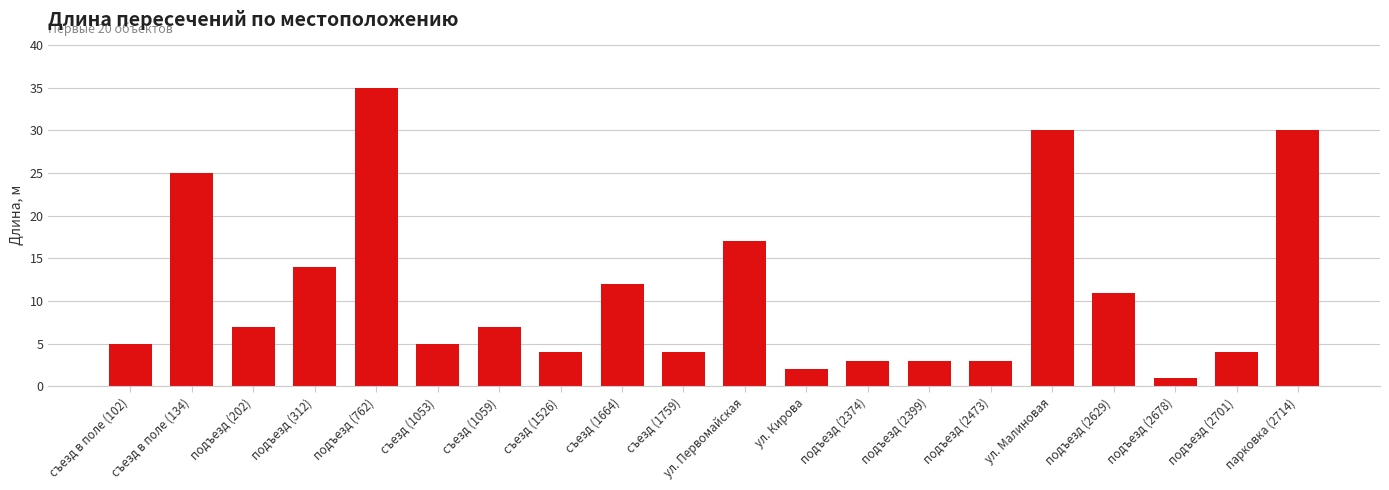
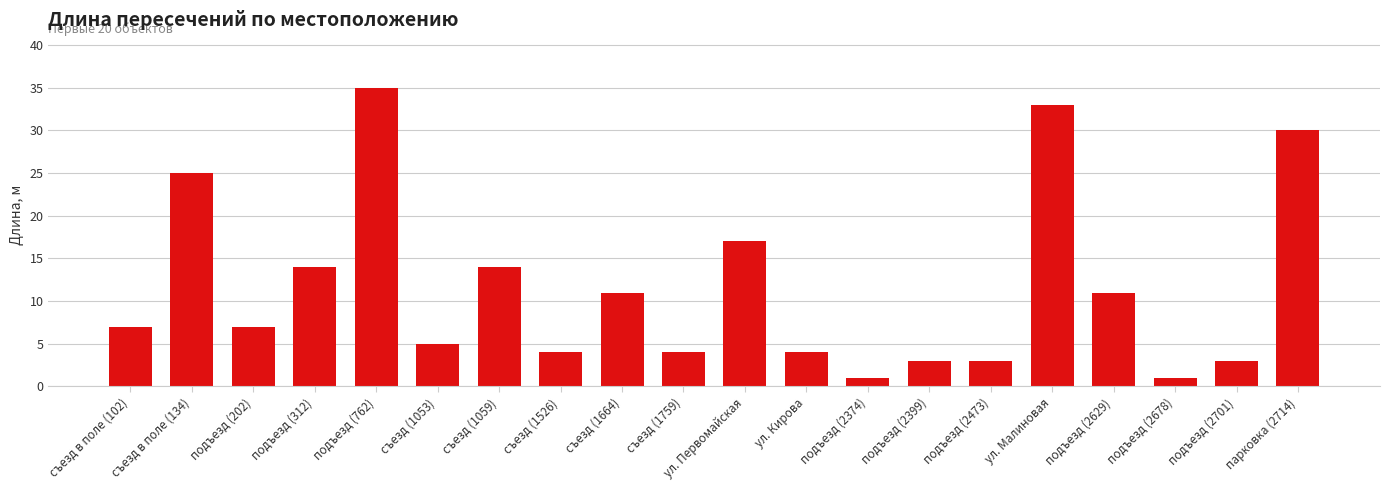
съезд в поле (102): 5 -> 7
съезд (1059): 7 -> 14
съезд (1664): 12 -> 11
ул. Кирова: 2 -> 4
подъезд (2374): 3 -> 1
ул. Малиновая: 30 -> 33
подъезд (2701): 4 -> 3
